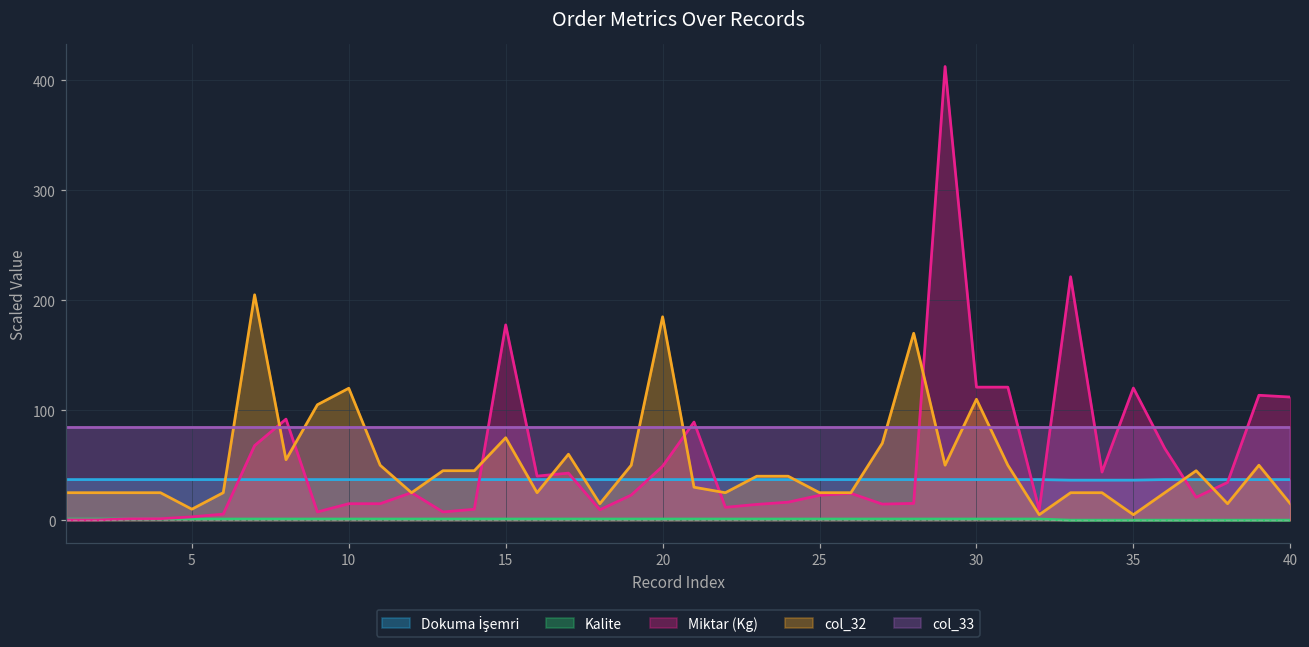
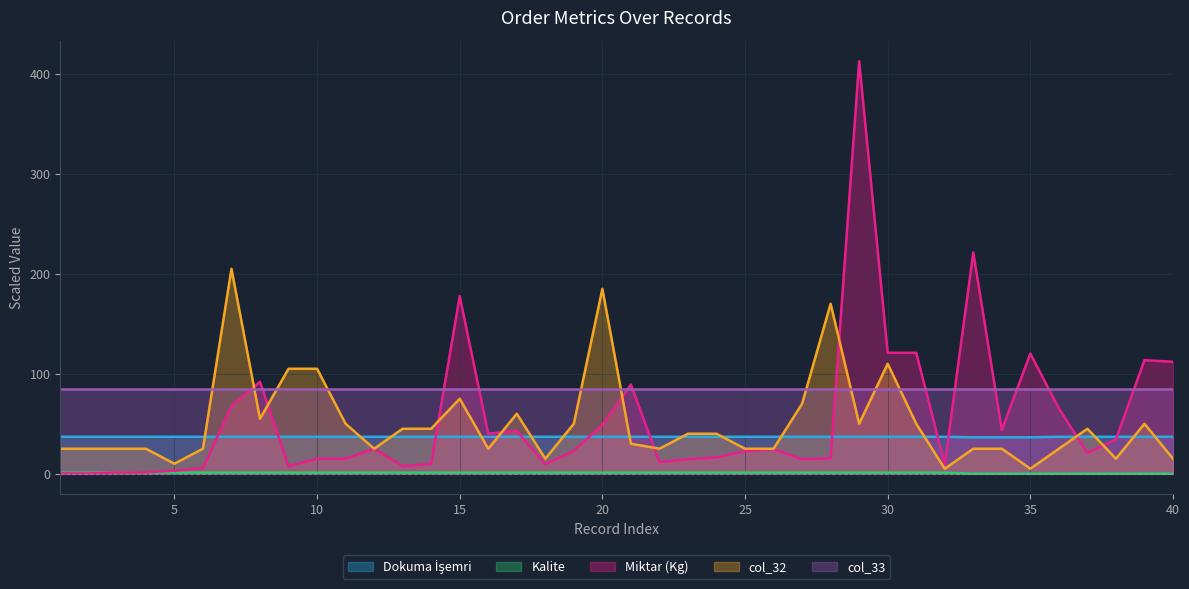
col_32, 10: 120 -> 110
